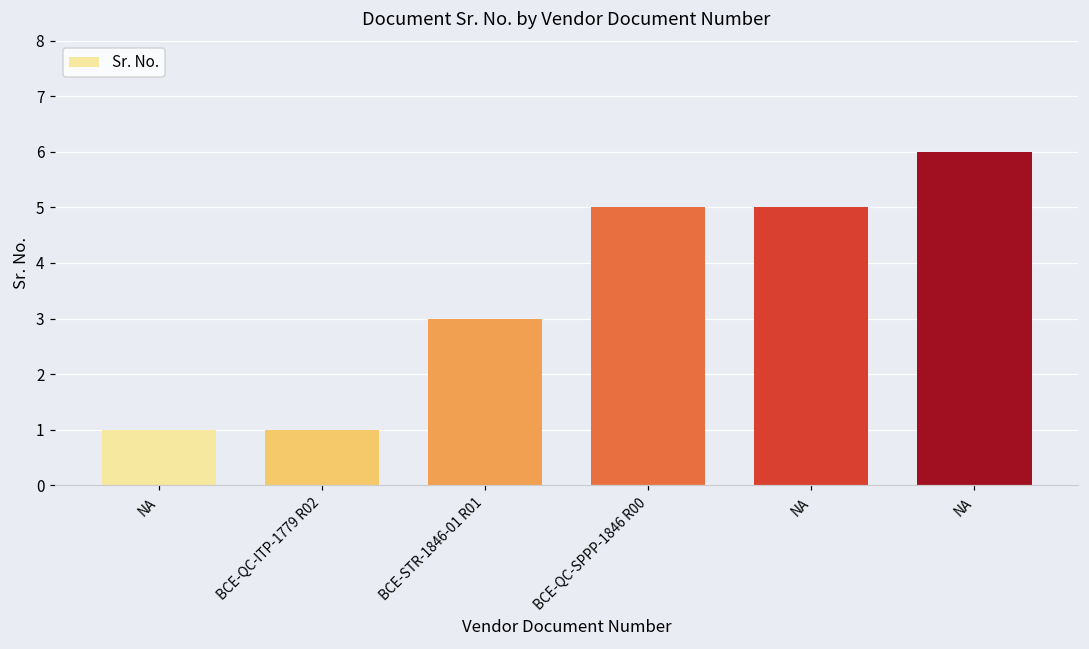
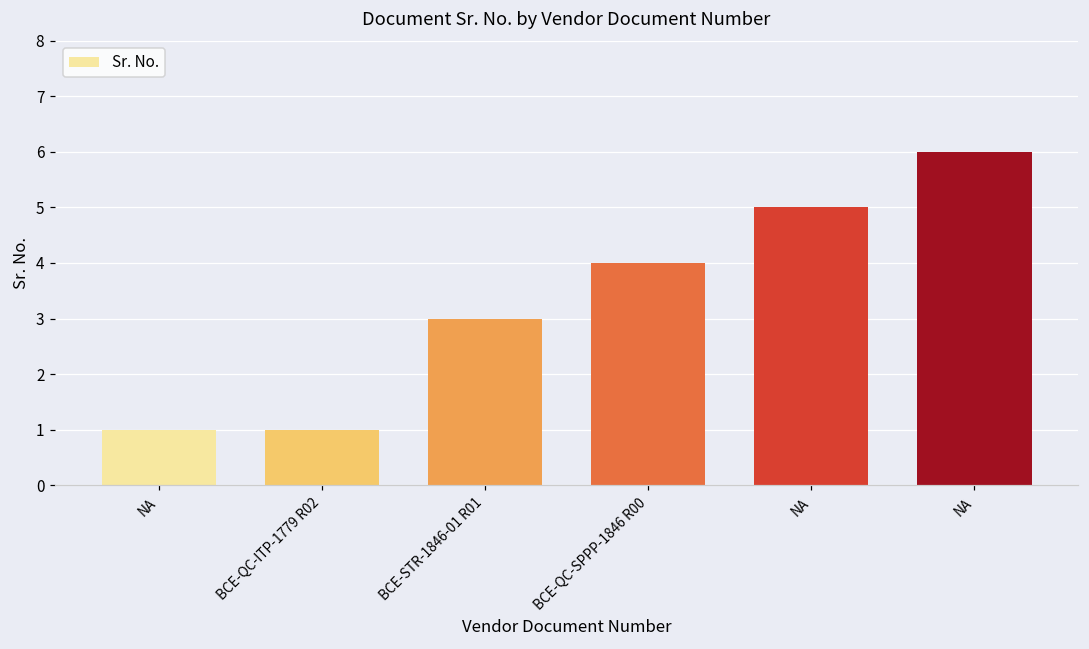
BCE-QC-SPPP-1846 R00: 5 -> 4
